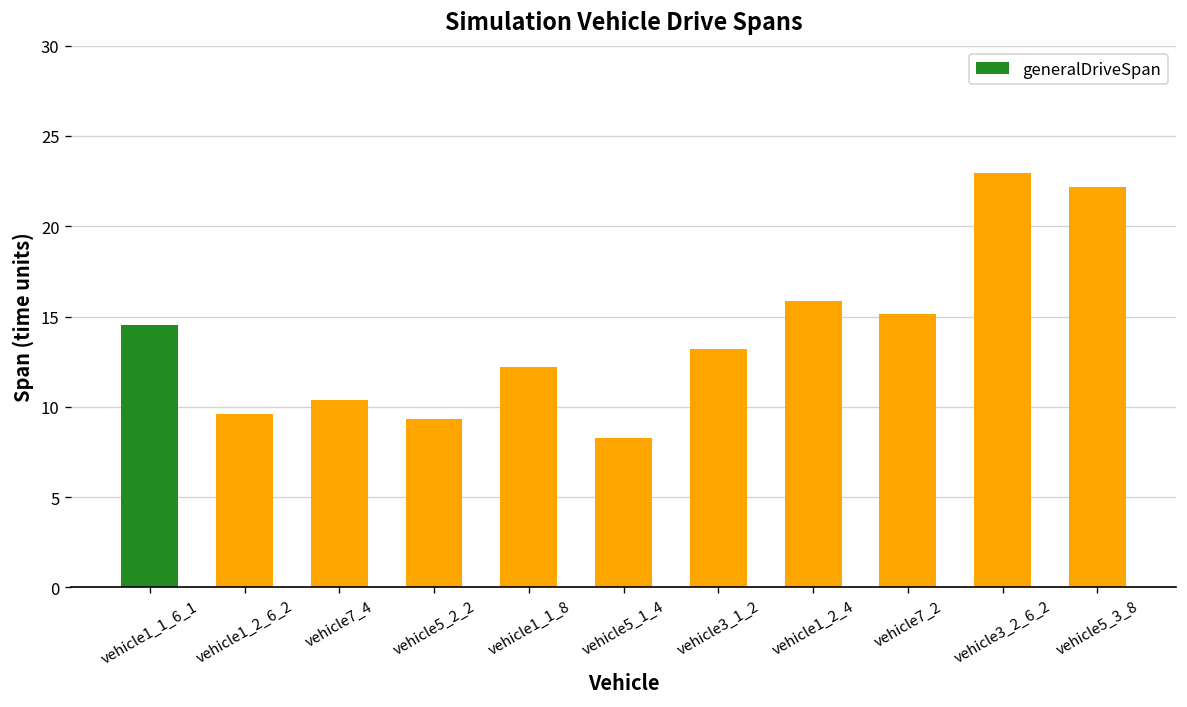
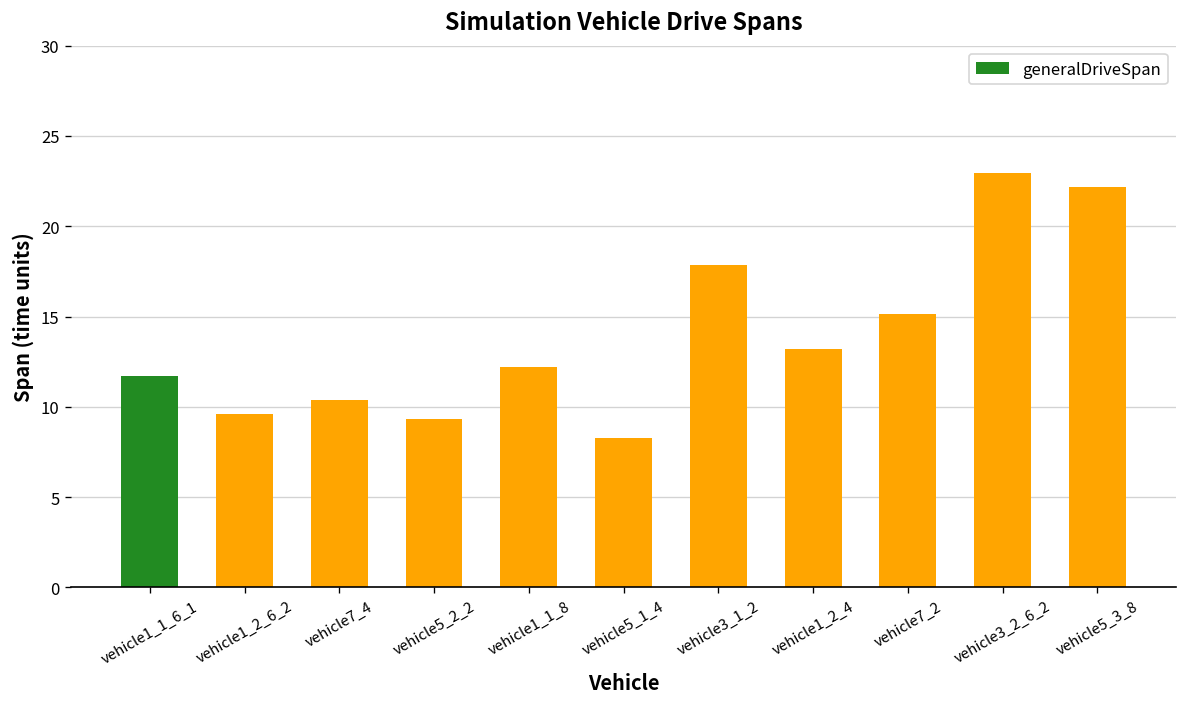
vehicle1_1_6_1: 14.6 -> 11.7
vehicle3_1_2: 13.2 -> 17.8
vehicle1_2_4: 15.9 -> 13.2
